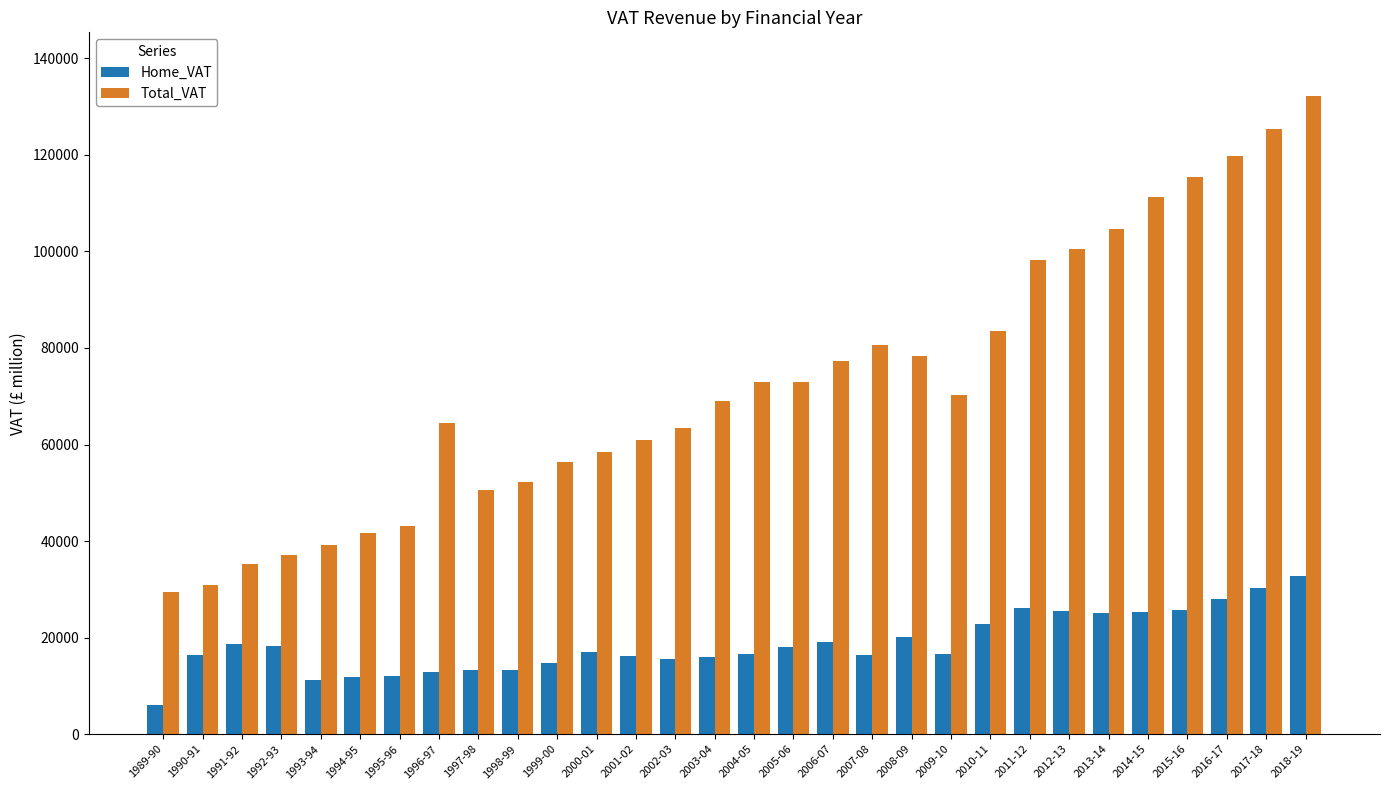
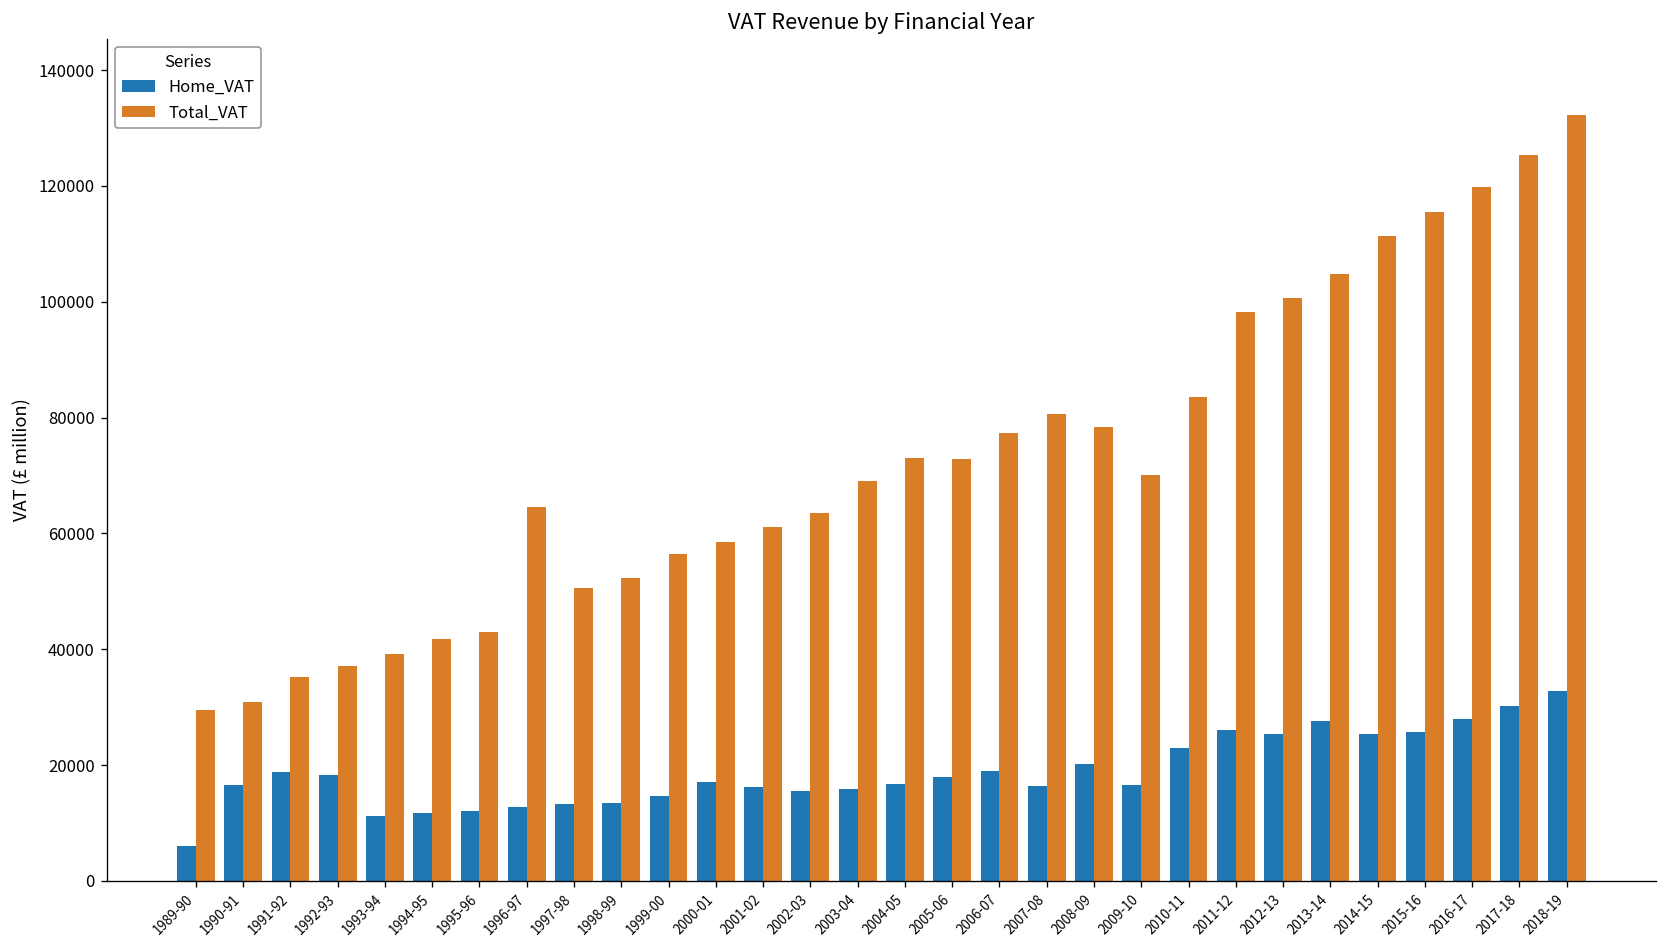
Home_VAT, 2013-14: 25000 -> 28000
